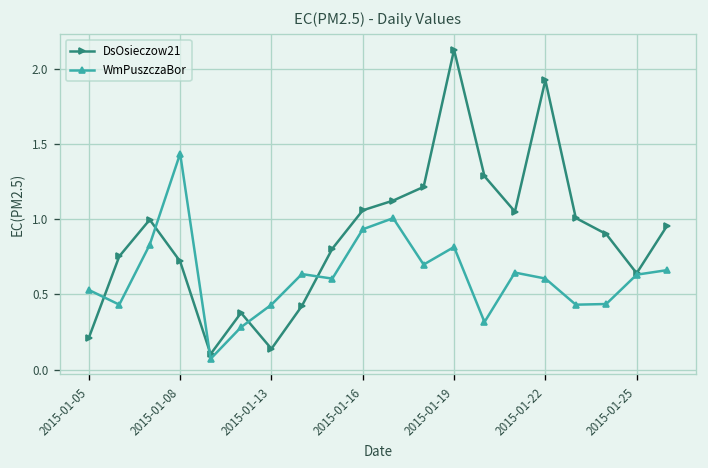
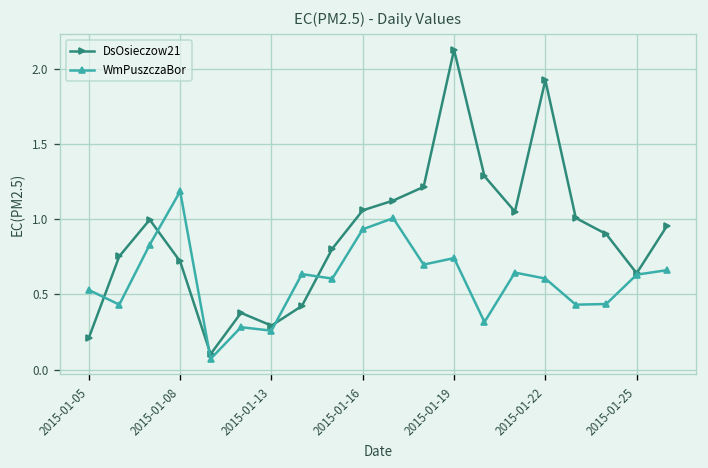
WmPuszczaBor, 2015-01-08: 1.44 -> 1.18
DsOsieczow21, 2015-01-13: 0.14 -> 0.29
WmPuszczaBor, 2015-01-13: 0.43 -> 0.26
WmPuszczaBor, 2015-01-19: 0.81 -> 0.74
